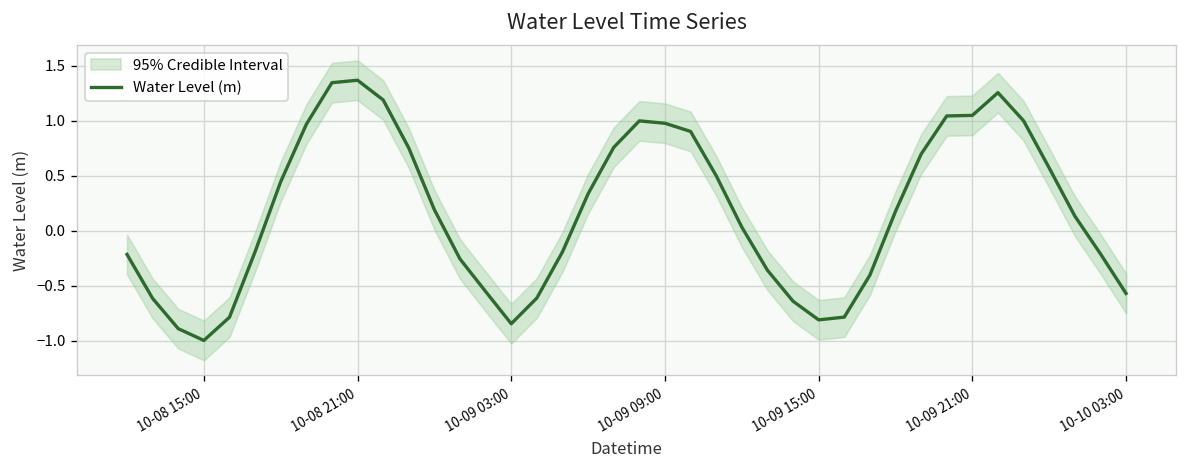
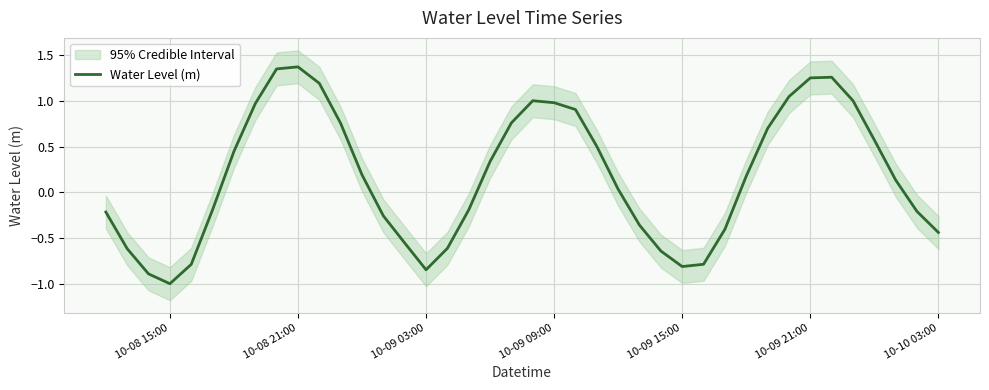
Water Level (m), 10-09 21:00: 1.1 -> 1.2
Water Level (m), 10-10 03:00: -0.6 -> -0.4
